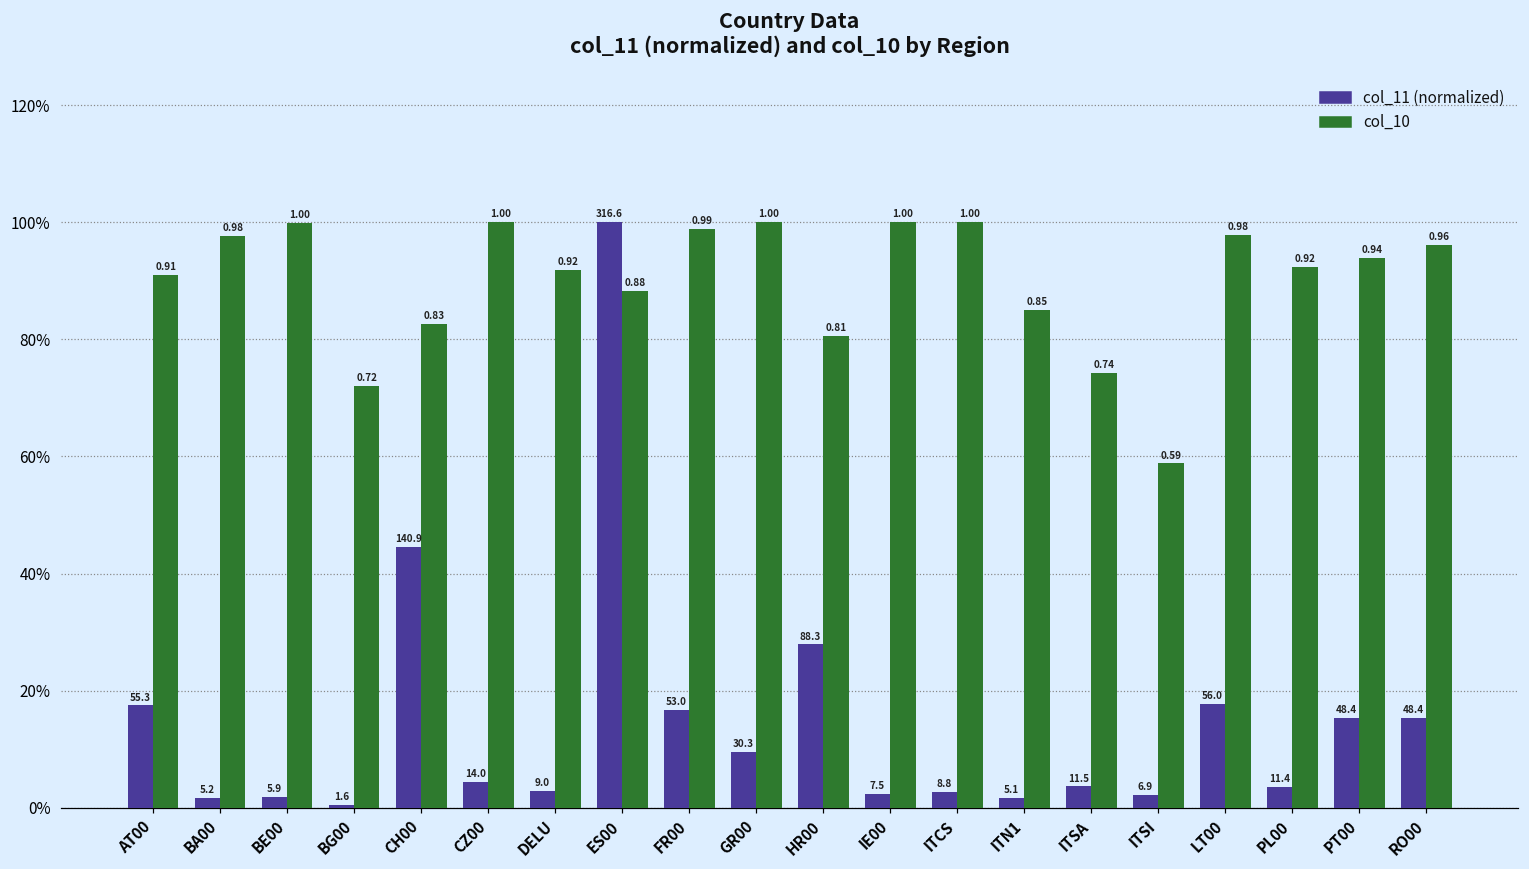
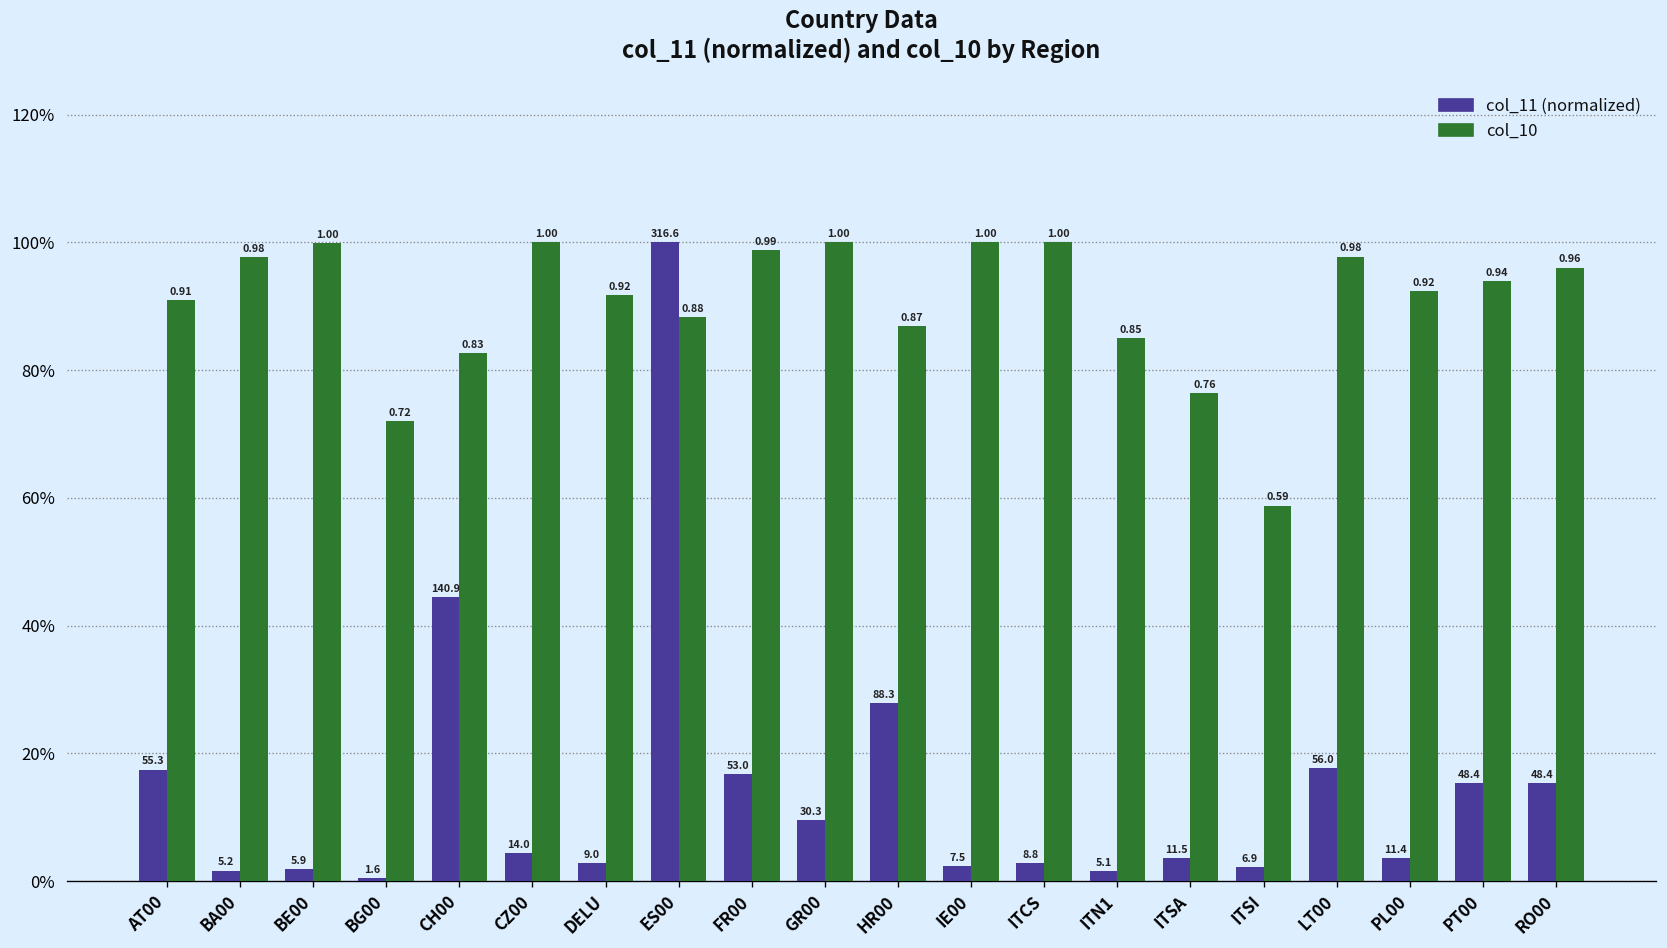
col_10, HR00: 0.81 -> 0.87
col_10, ITSA: 0.74 -> 0.76
